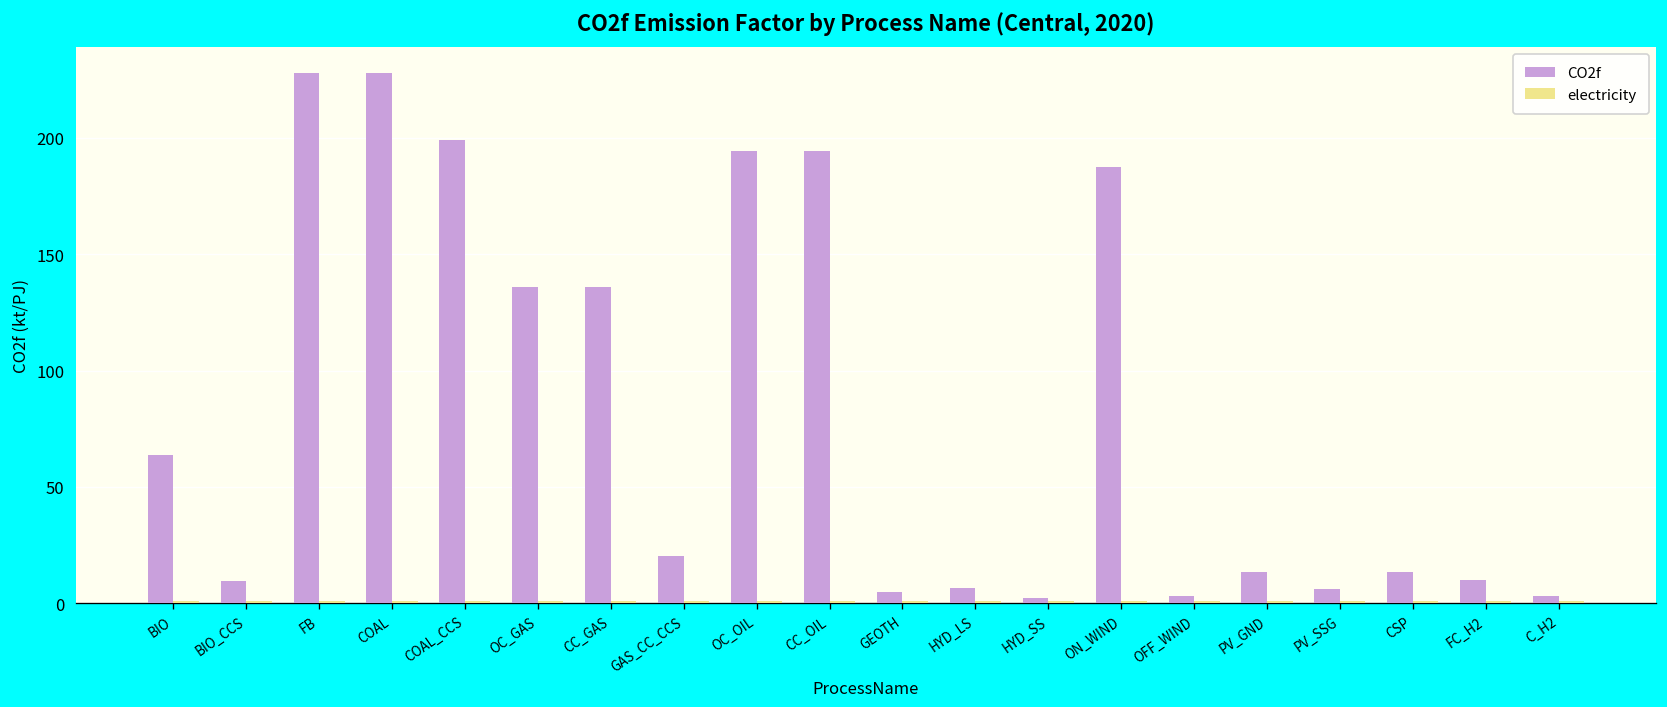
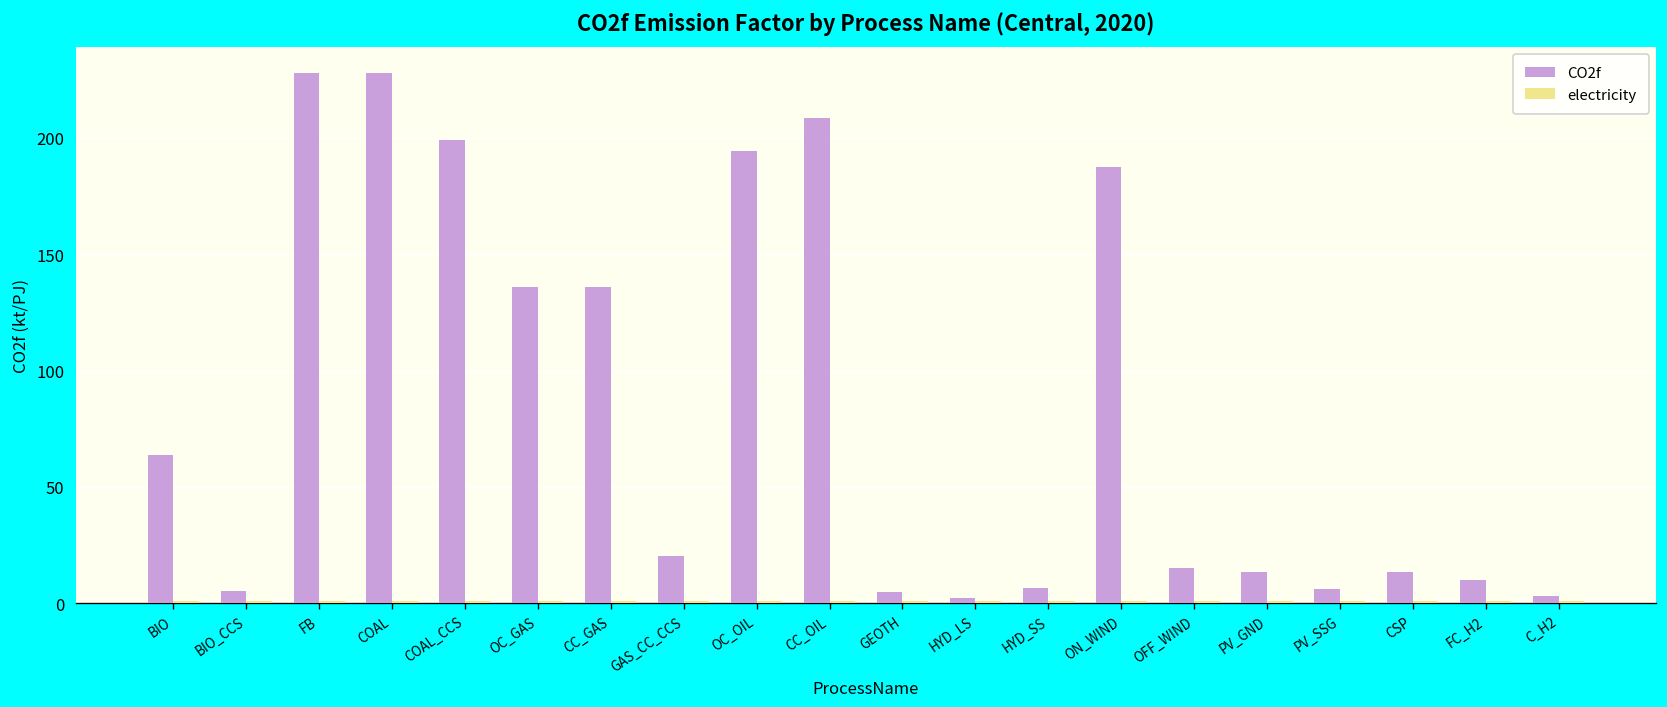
CO2f, BIO_CCS: 10 -> 5
CO2f, CC_OIL: 194 -> 208
CO2f, HYD_LS: 7 -> 2
CO2f, HYD_SS: 2 -> 7
CO2f, OFF_WIND: 3 -> 15
